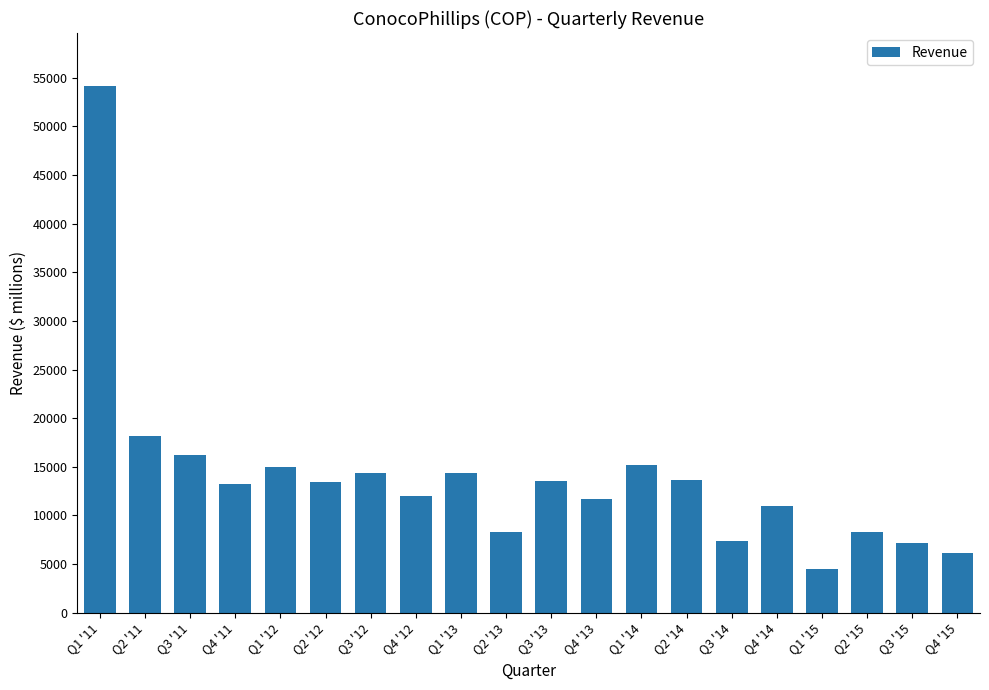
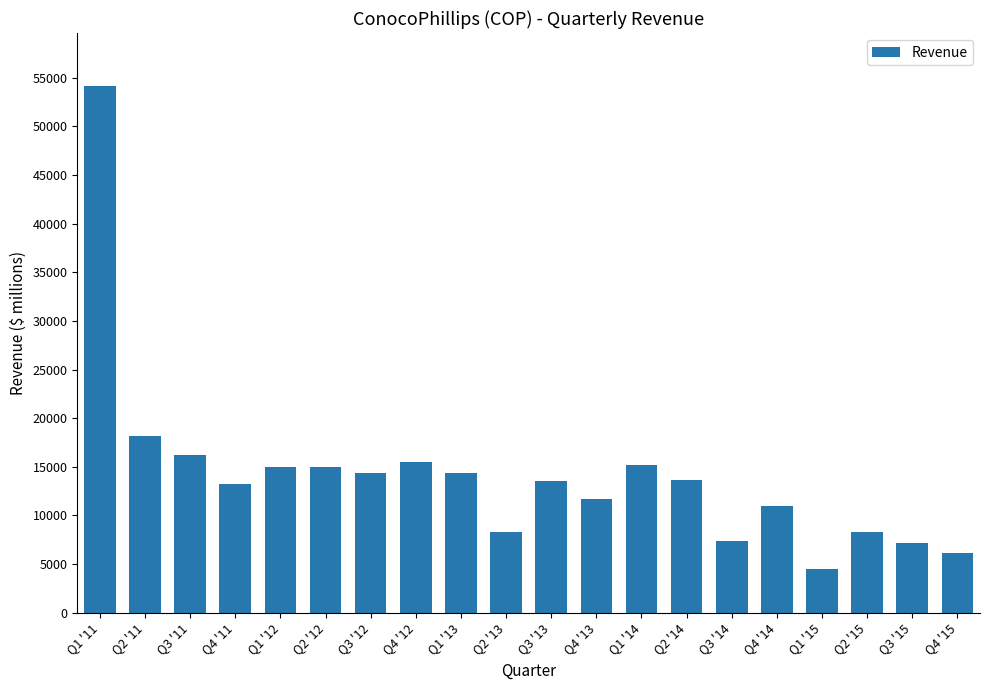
Q2 '12: 13000 -> 15000
Q4 '12: 12000 -> 16000
